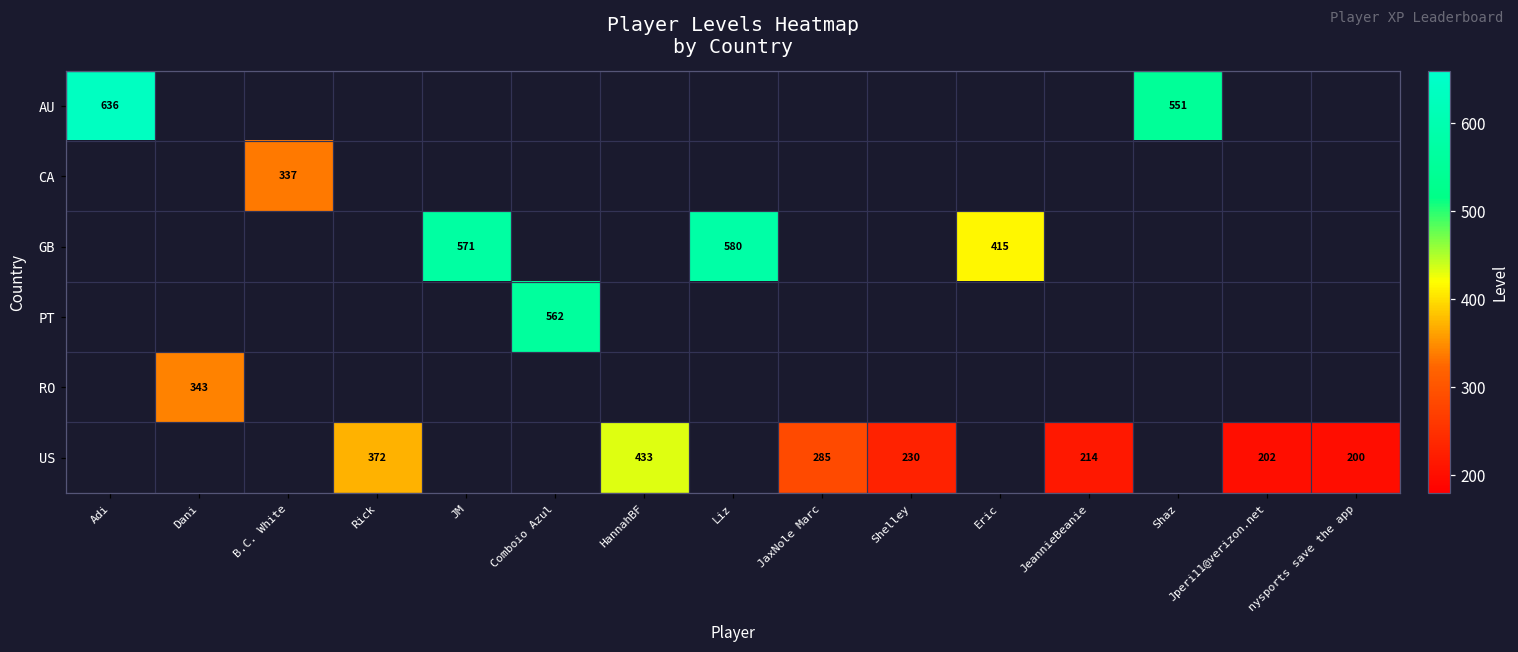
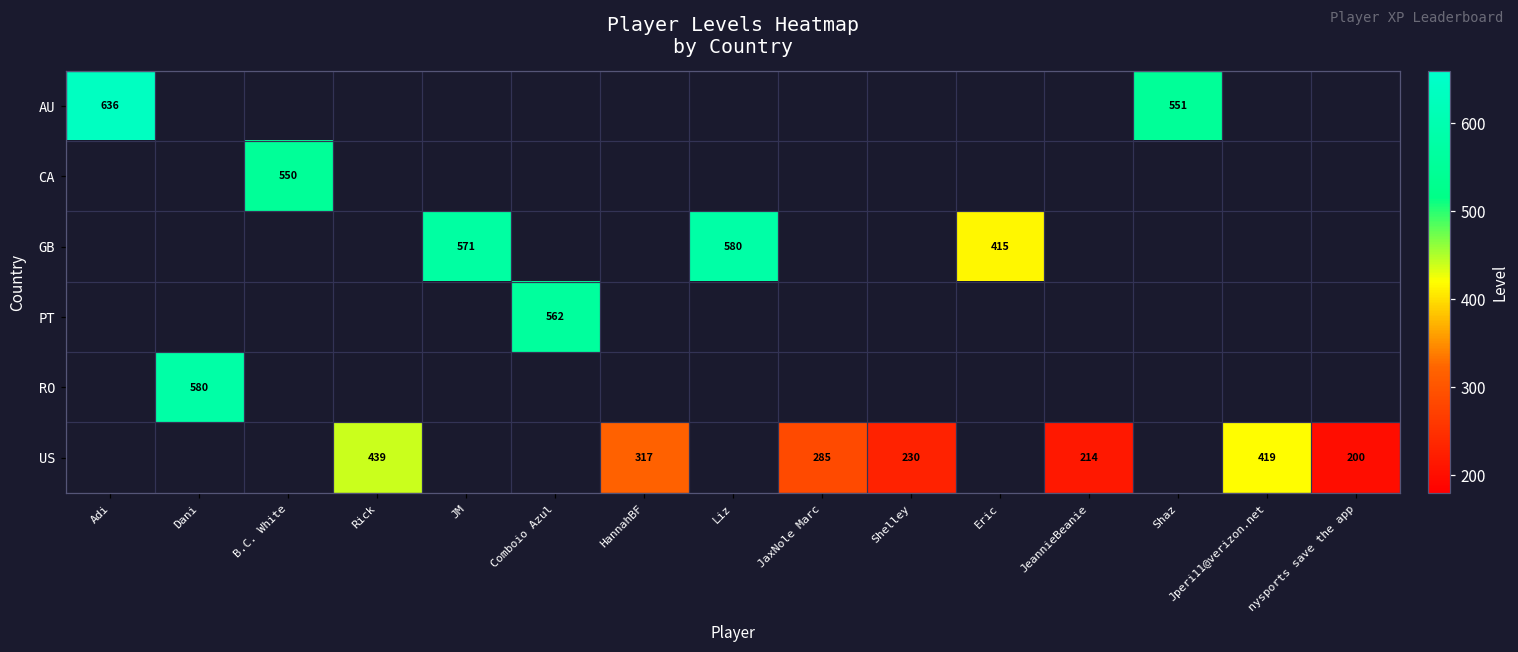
CA, B.C. White: 337 -> 550
RO, Dani: 343 -> 580
US, Rick: 372 -> 439
US, HannahBF: 433 -> 317
US, Jperi11@verizon.net: 202 -> 419
